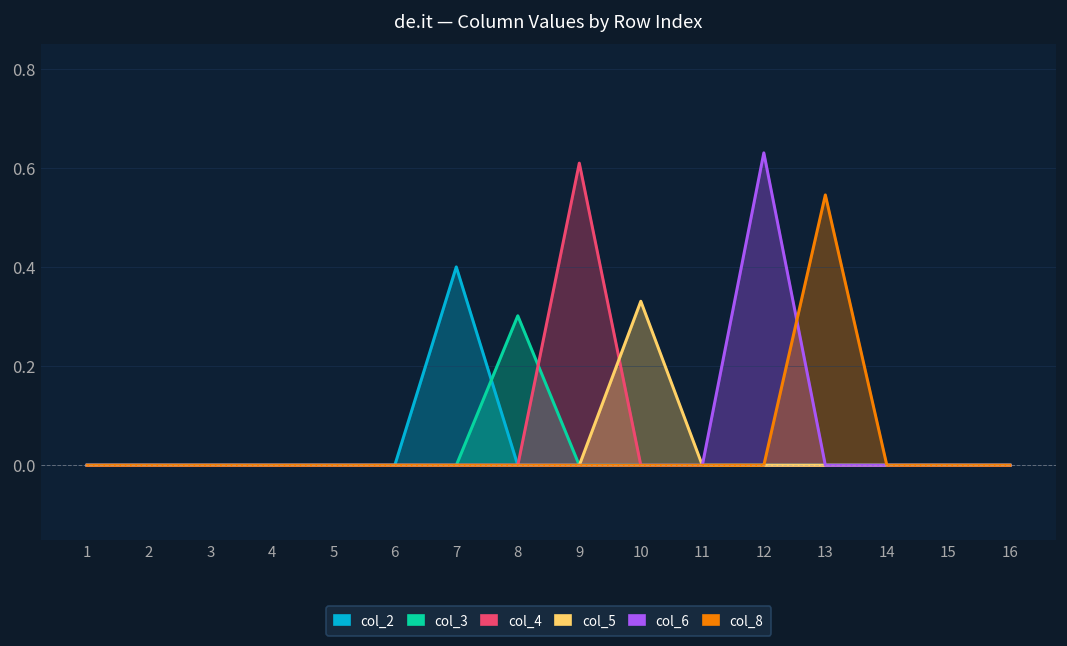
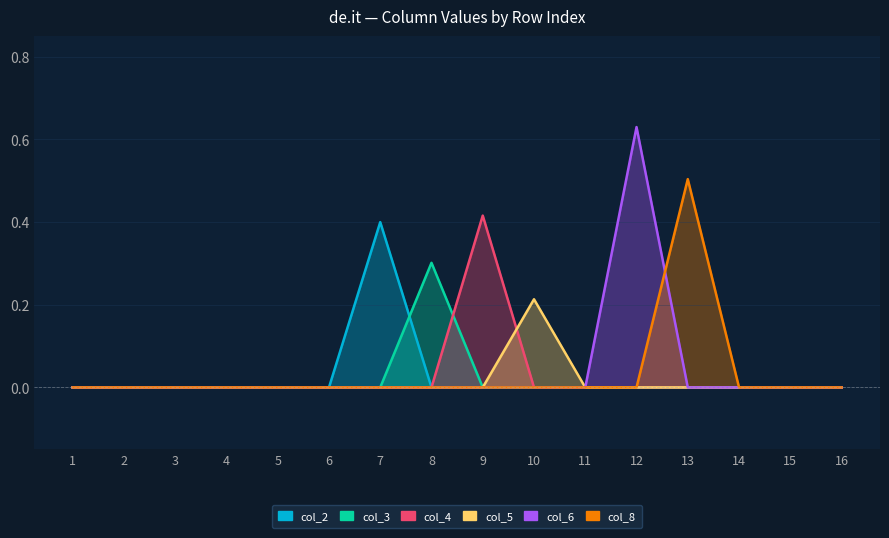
col_4, 9: 0.61 -> 0.42
col_5, 10: 0.33 -> 0.21
col_8, 13: 0.55 -> 0.50
